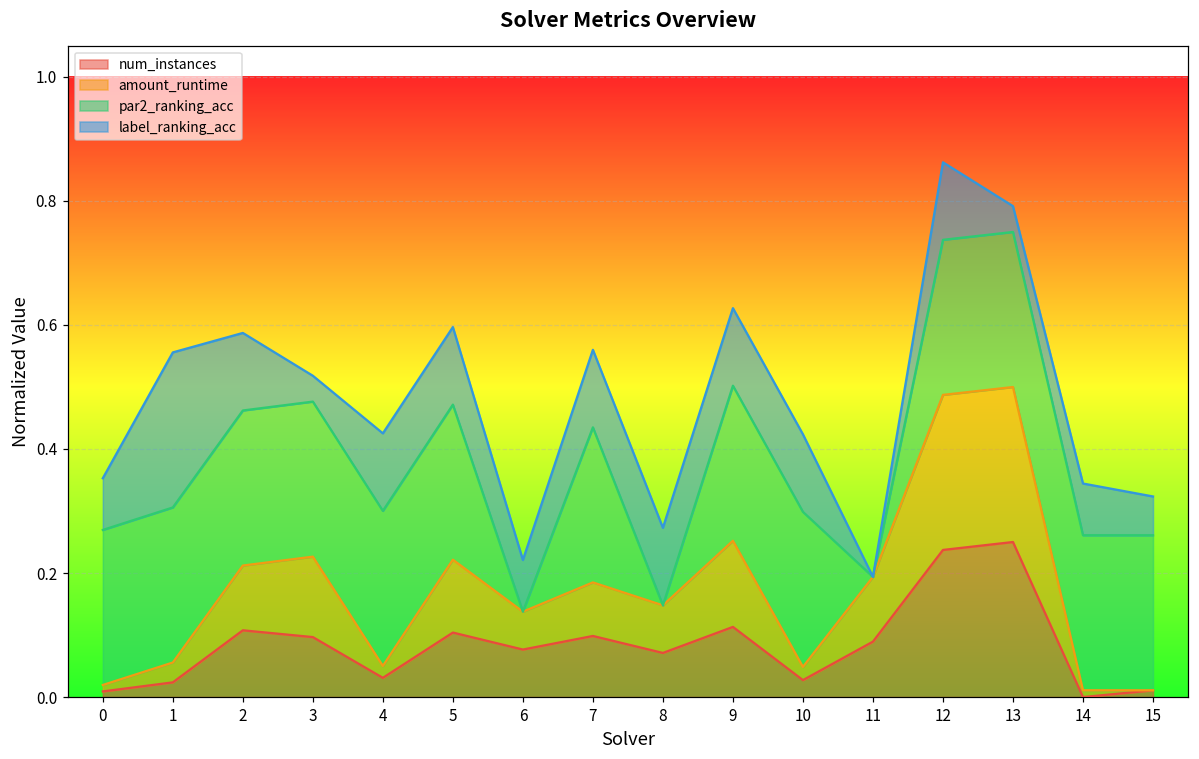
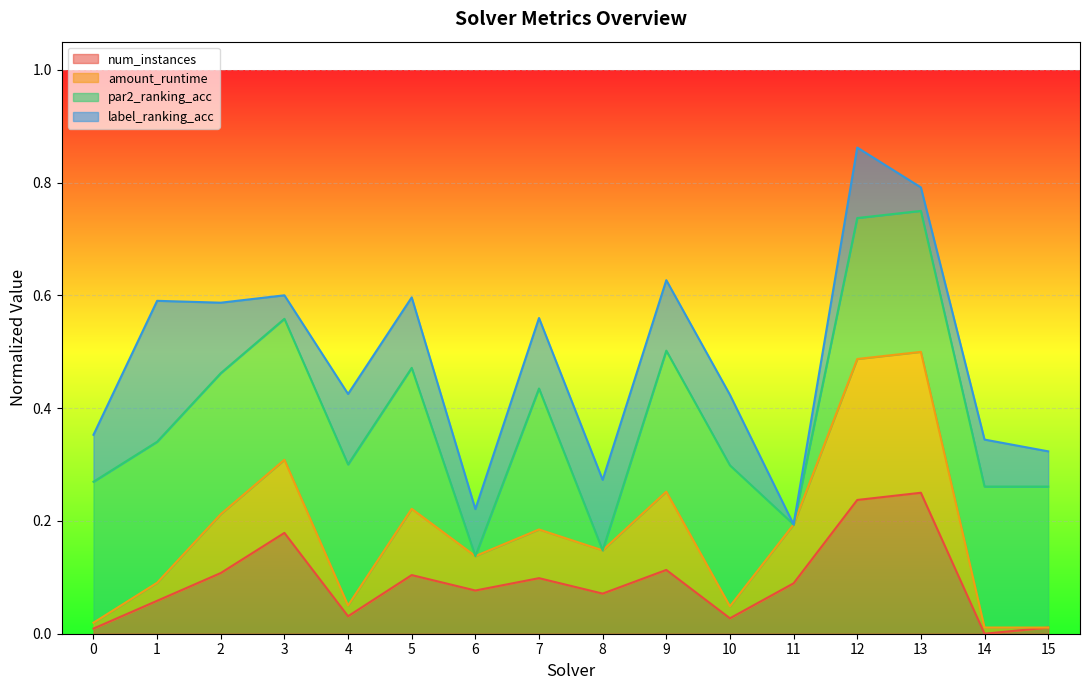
num_instances, 1: 0.02 -> 0.06
num_instances, 3: 0.10 -> 0.18
